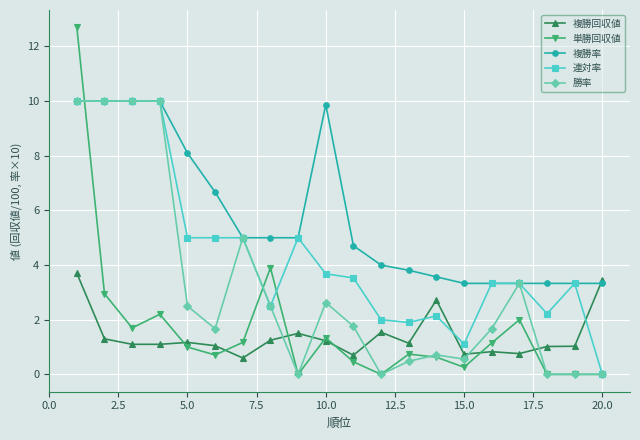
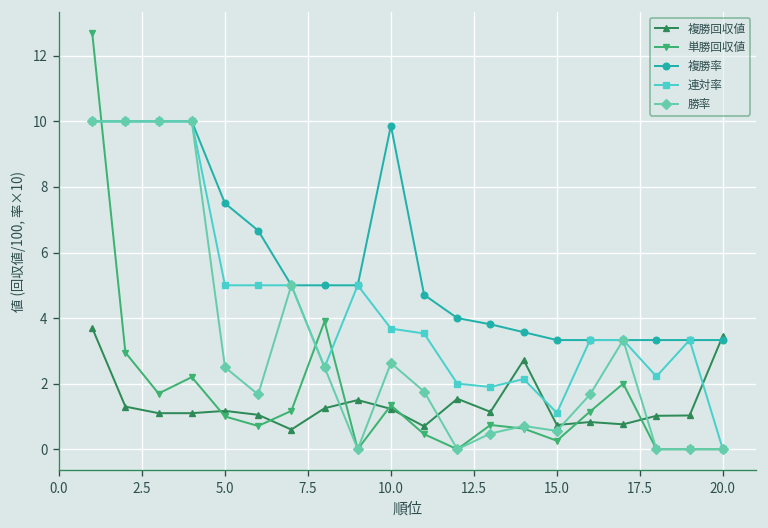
複勝率, 5.0: 8.1 -> 7.5
